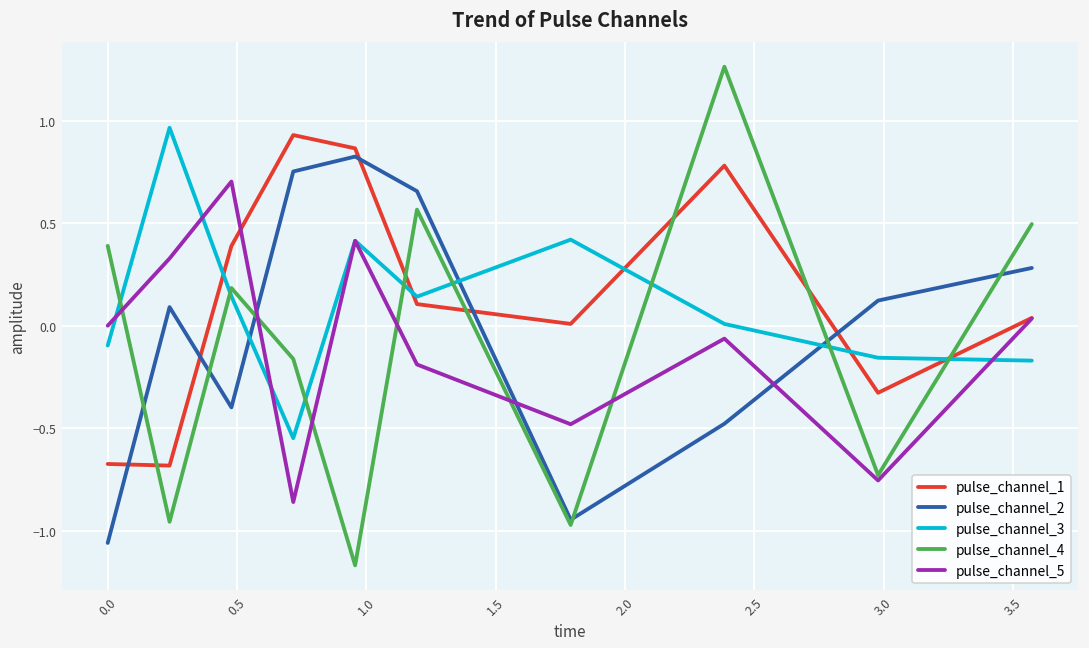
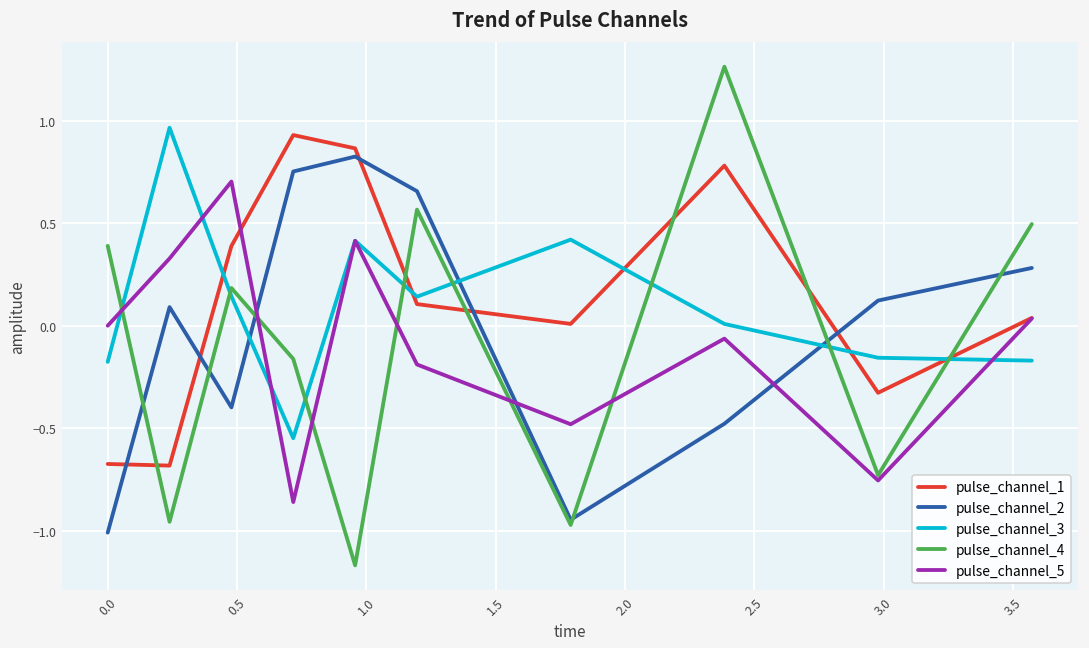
pulse_channel_2, 0.0: -1.06 -> -1.01
pulse_channel_3, 0.0: -0.10 -> -0.18
